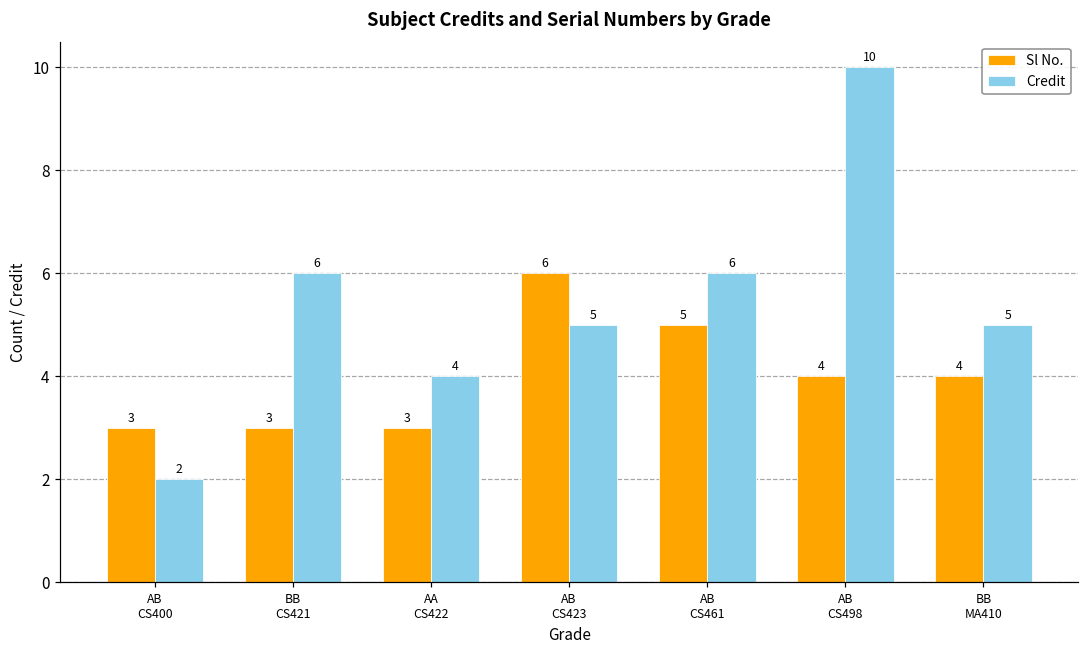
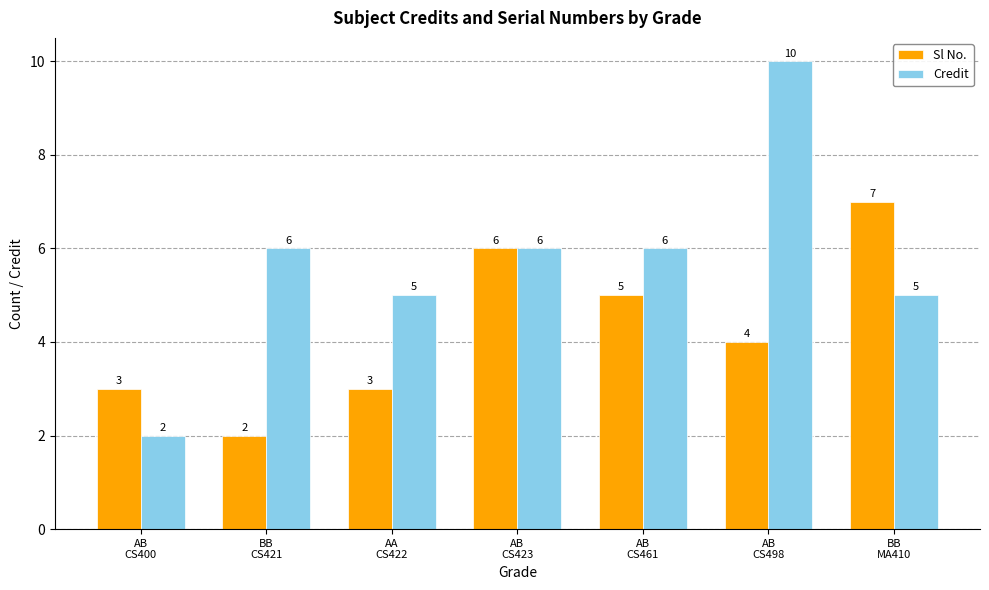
Sl No., BB CS421: 3 -> 2
Credit, AA CS422: 4 -> 5
Credit, AB CS423: 5 -> 6
Sl No., BB MA410: 4 -> 7
